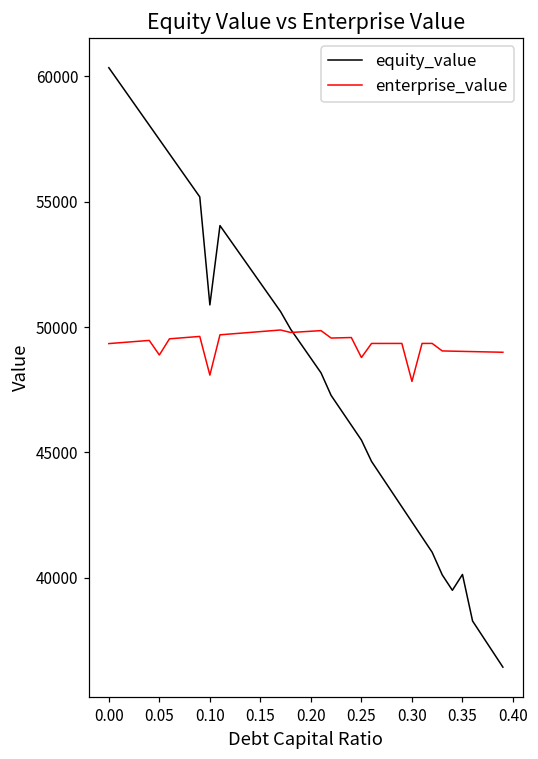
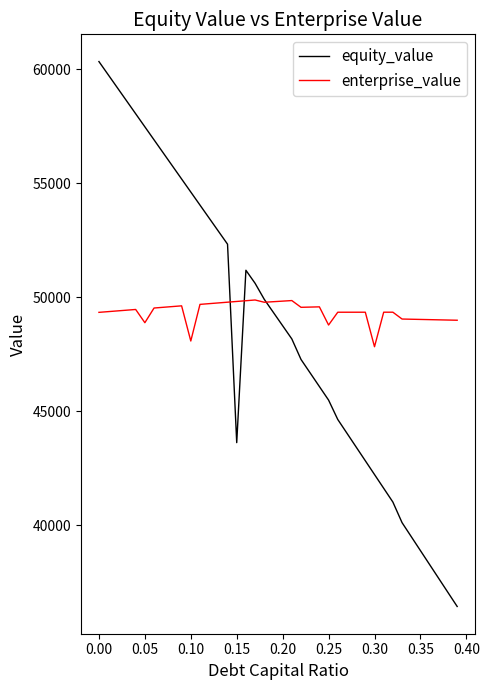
equity_value, 0.10: 50900 -> 54600
equity_value, 0.15: 51800 -> 43600
equity_value, 0.35: 40100 -> 38900
